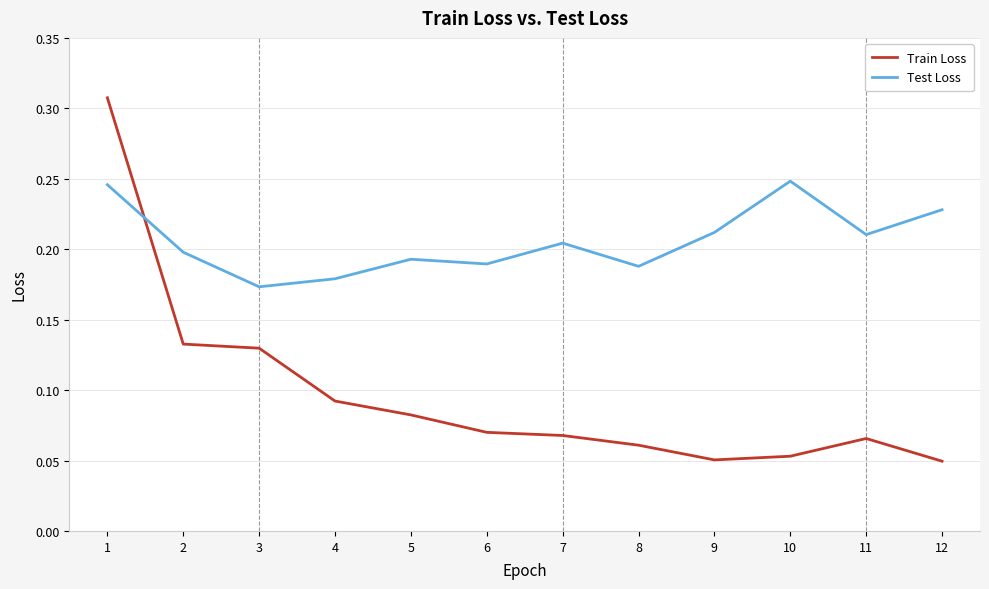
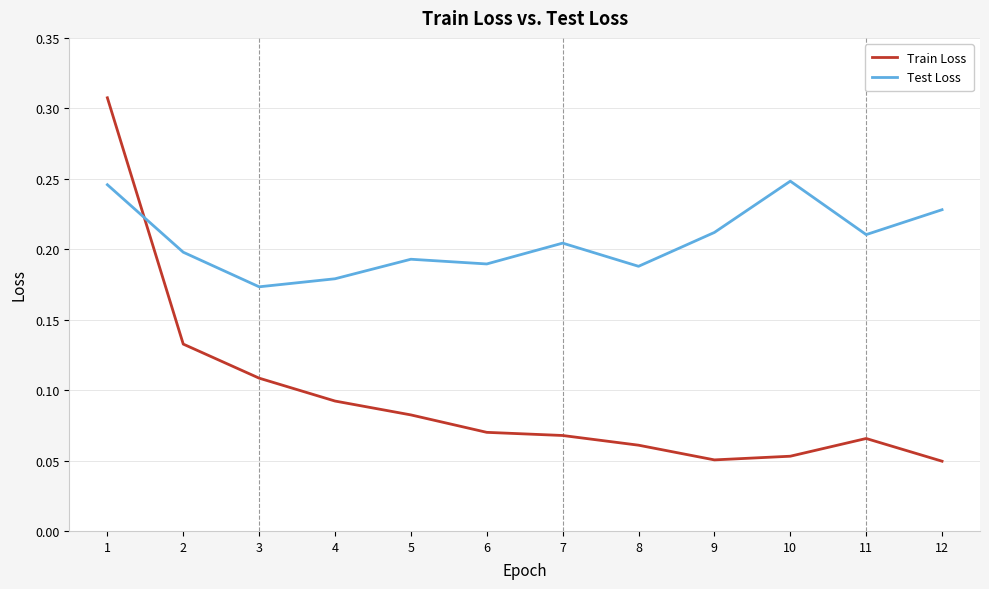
Train Loss, 3: 0.130 -> 0.108
